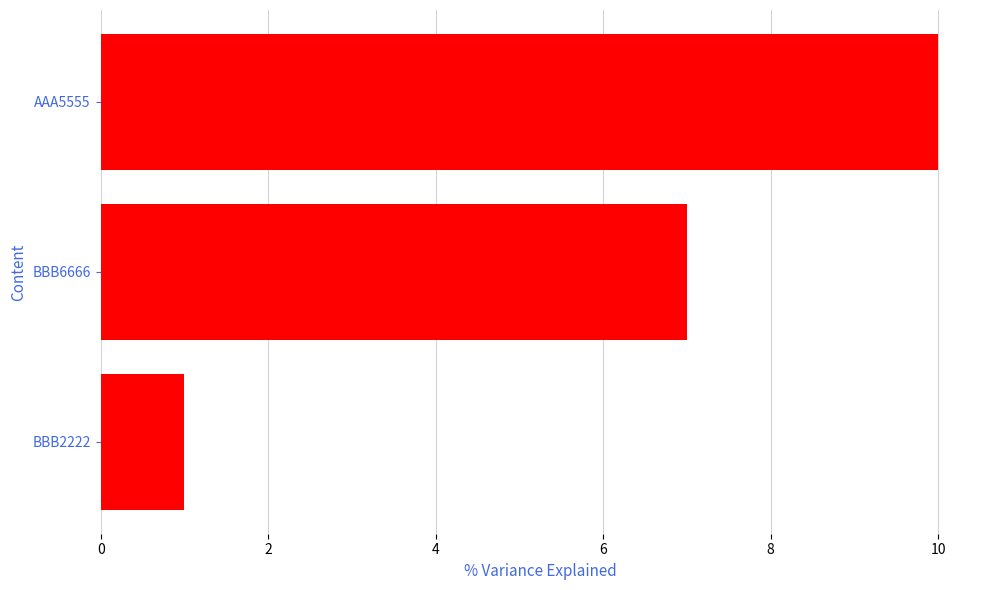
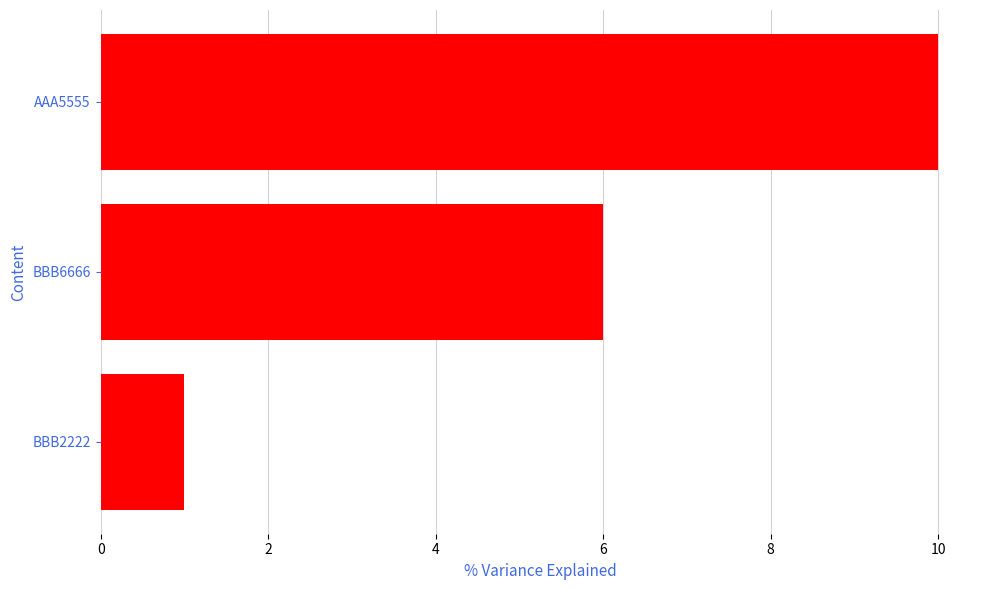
BBB6666: 7 -> 6
